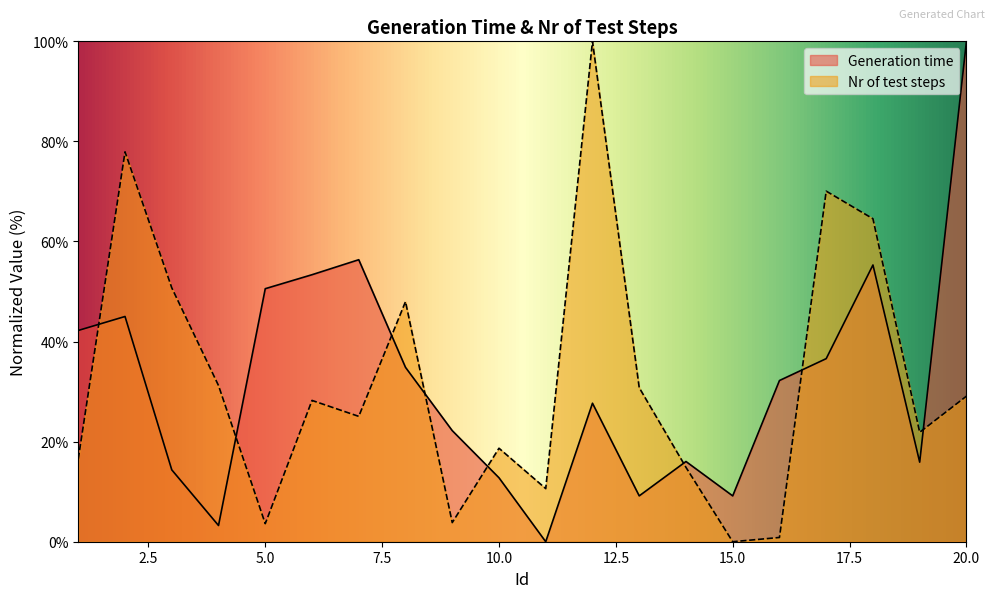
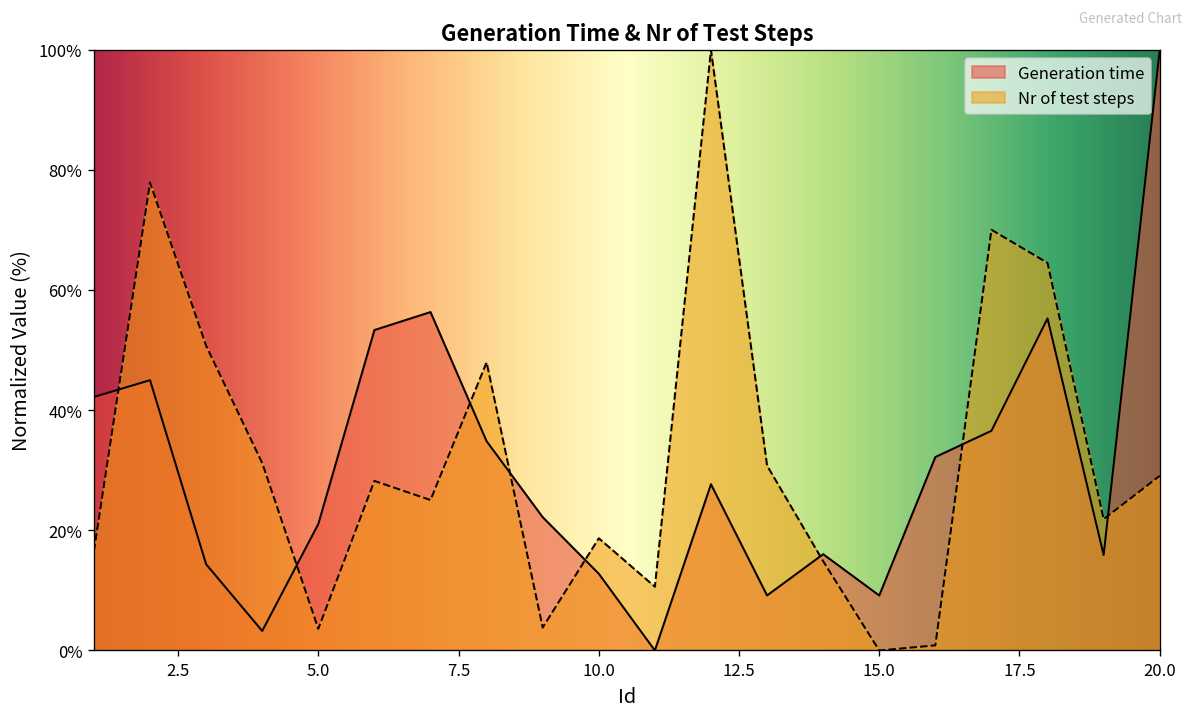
Generation time, 5.0: 51% -> 21%
